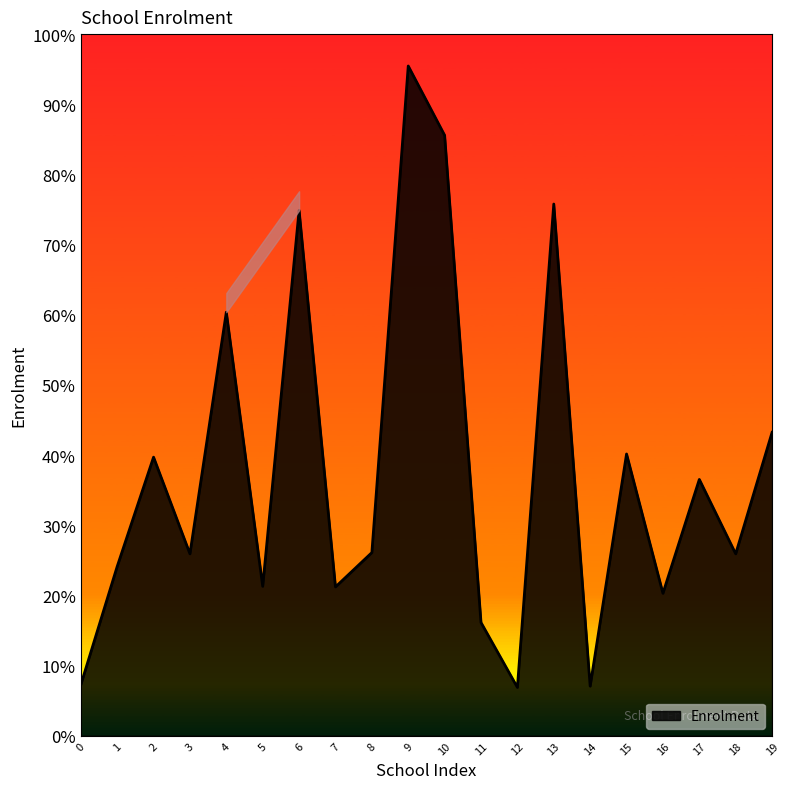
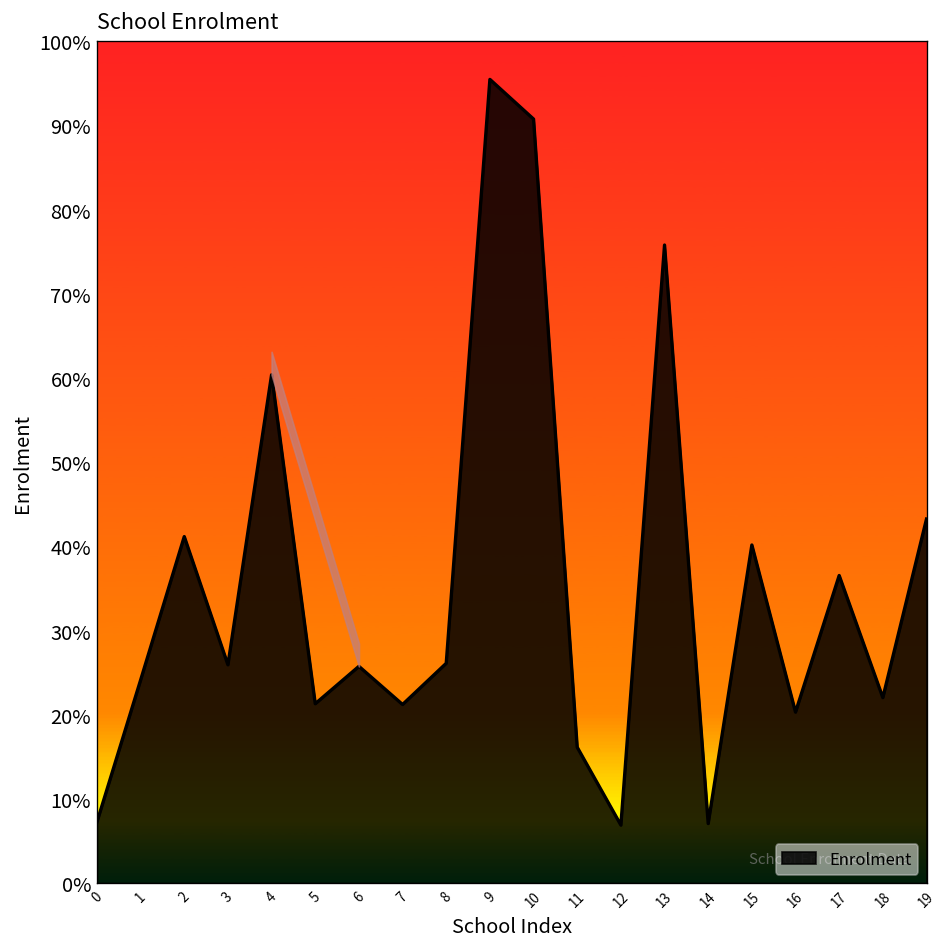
Enrolment, 2: 40% -> 41%
Enrolment, 6: 75% -> 26%
Enrolment, 10: 86% -> 91%
Enrolment, 18: 26% -> 22%
